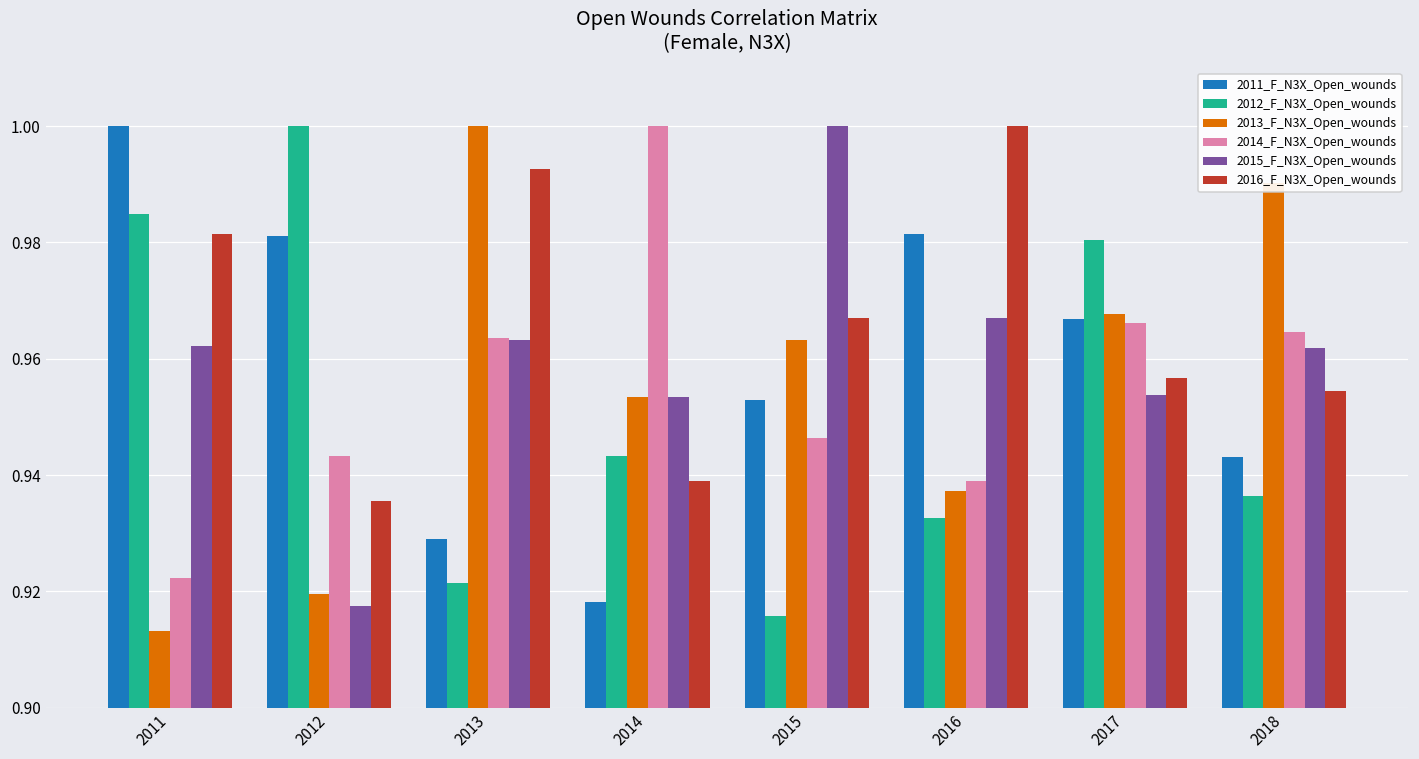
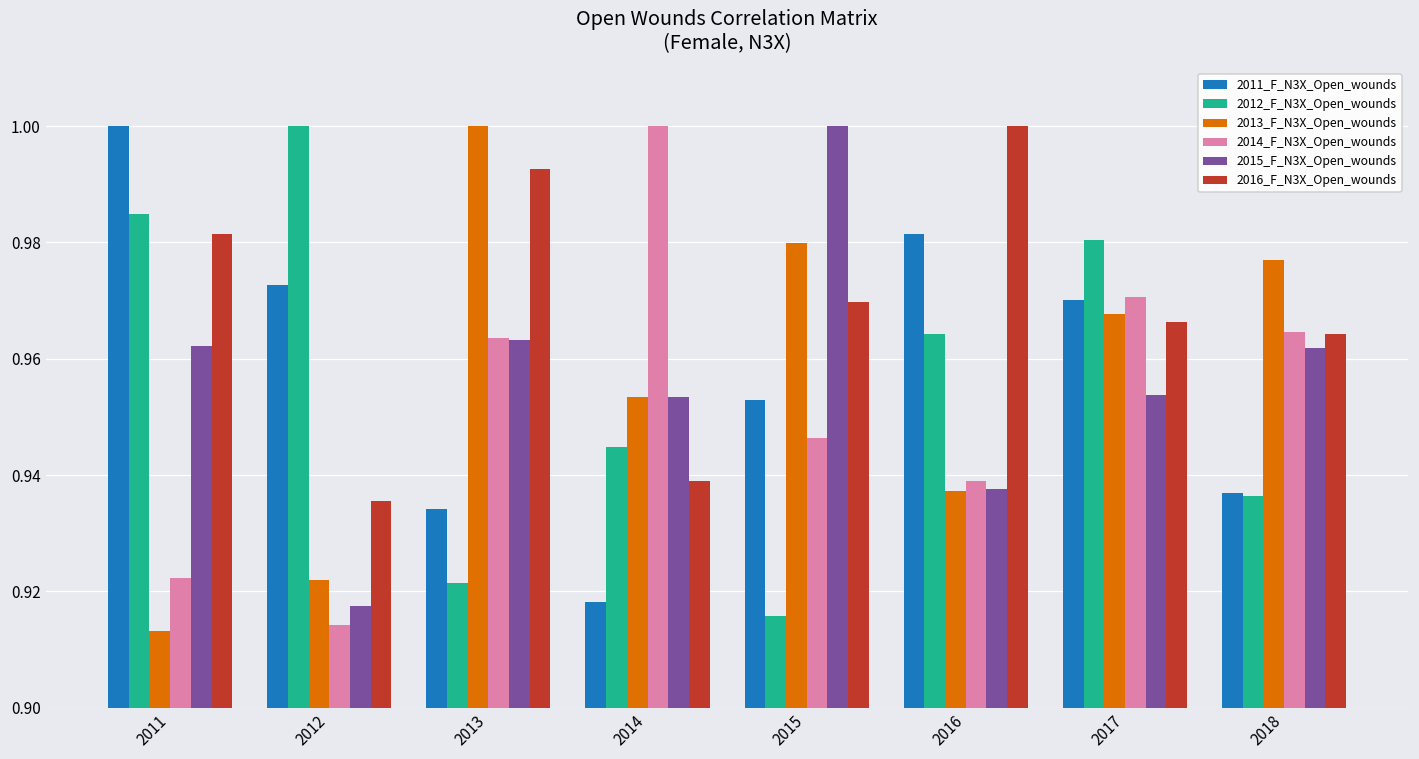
2011_F_N3X_Open_wounds, 2012: 0.981 -> 0.973
2013_F_N3X_Open_wounds, 2012: 0.920 -> 0.922
2014_F_N3X_Open_wounds, 2012: 0.943 -> 0.914
2011_F_N3X_Open_wounds, 2013: 0.929 -> 0.934
2012_F_N3X_Open_wounds, 2014: 0.943 -> 0.945
2013_F_N3X_Open_wounds, 2015: 0.963 -> 0.980
2016_F_N3X_Open_wounds, 2015: 0.967 -> 0.970
2012_F_N3X_Open_wounds, 2016: 0.933 -> 0.964
2015_F_N3X_Open_wounds, 2016: 0.967 -> 0.938
2011_F_N3X_Open_wounds, 2017: 0.967 -> 0.970
2014_F_N3X_Open_wounds, 2017: 0.966 -> 0.971
2016_F_N3X_Open_wounds, 2017: 0.957 -> 0.966
2011_F_N3X_Open_wounds, 2018: 0.943 -> 0.937
2013_F_N3X_Open_wounds, 2018: 0.990 -> 0.977
2016_F_N3X_Open_wounds, 2018: 0.955 -> 0.964
